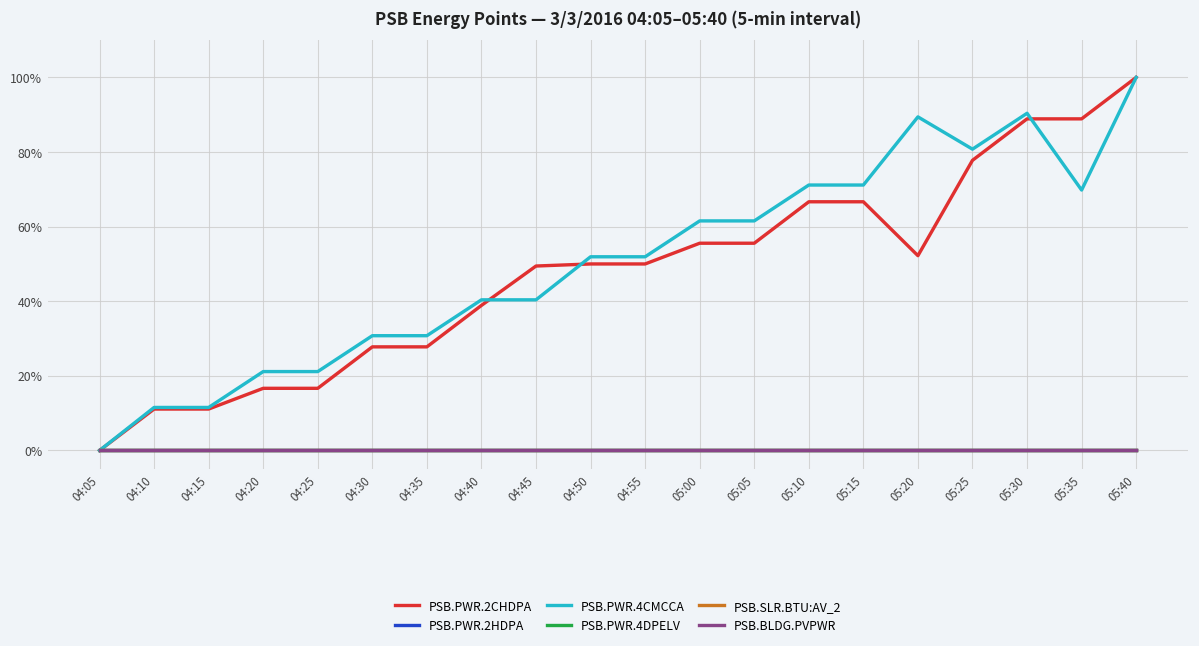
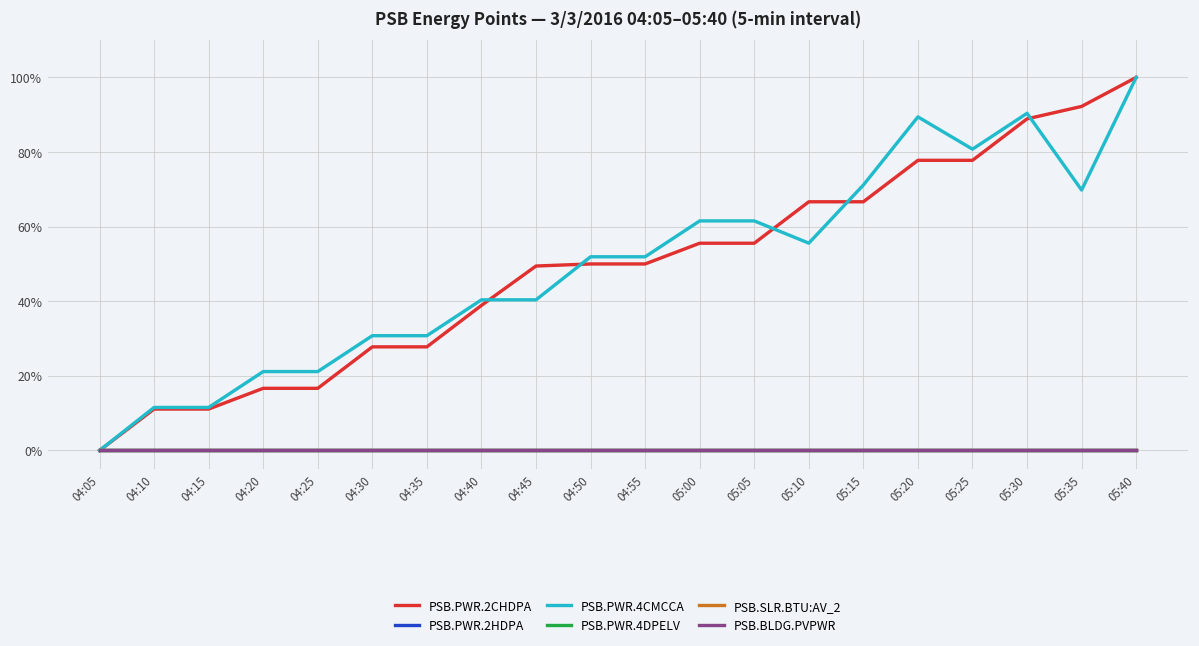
PSB.PWR.4CMCCA, 05:10: 71% -> 56%
PSB.PWR.2CHDPA, 05:20: 52% -> 78%
PSB.PWR.2CHDPA, 05:35: 89% -> 92%
